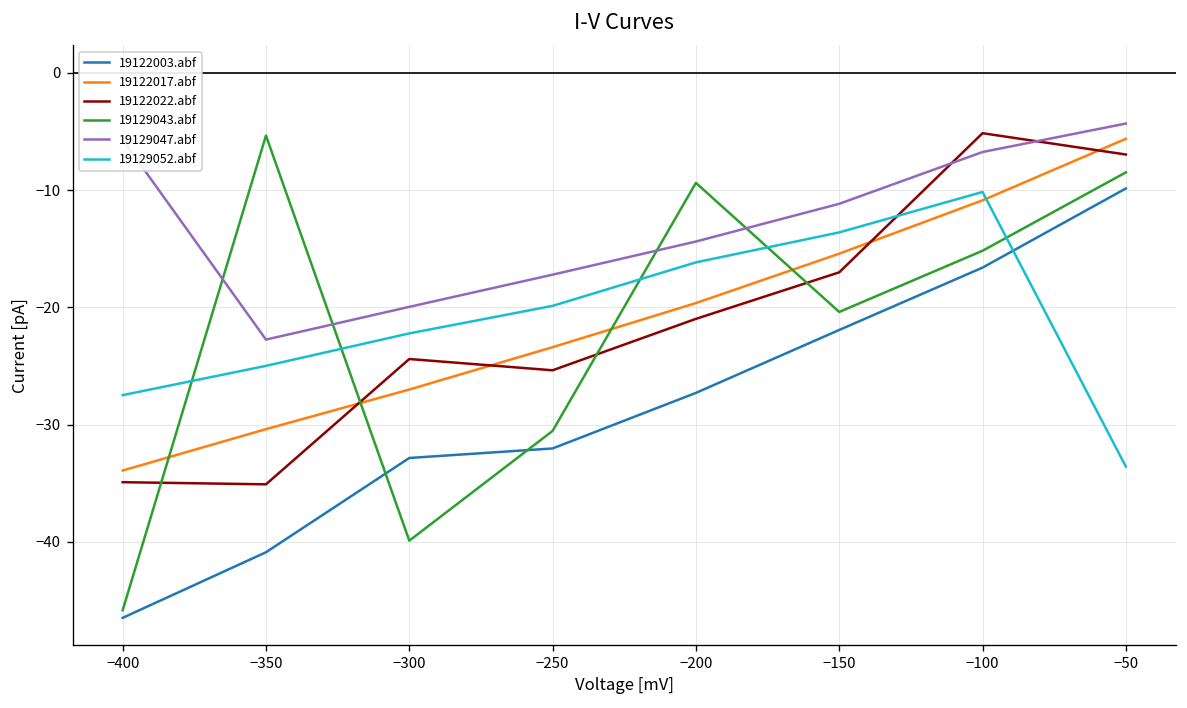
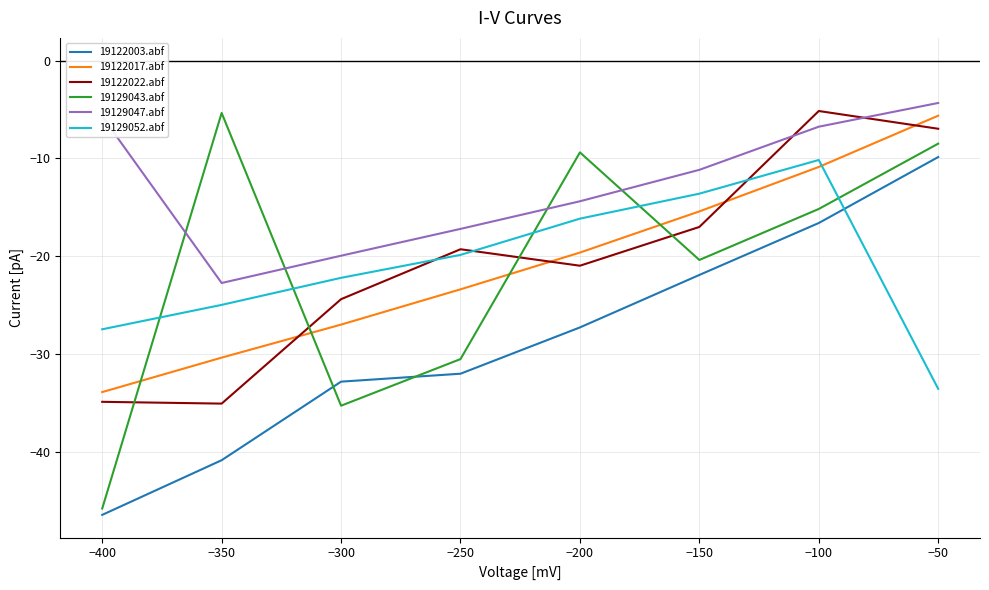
19129043.abf, −300: -40 -> -35
19122022.abf, −250: -25 -> -19
